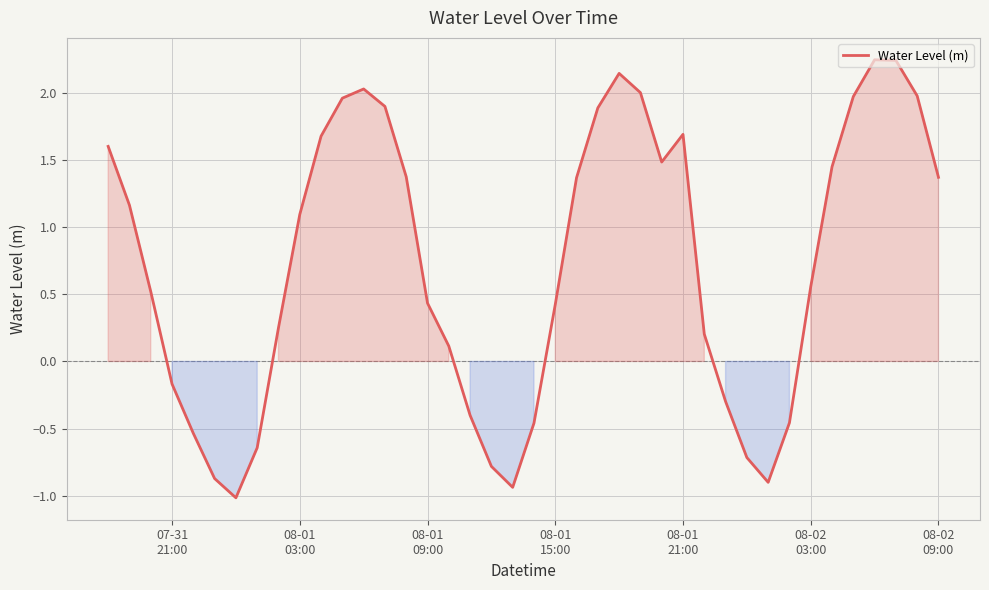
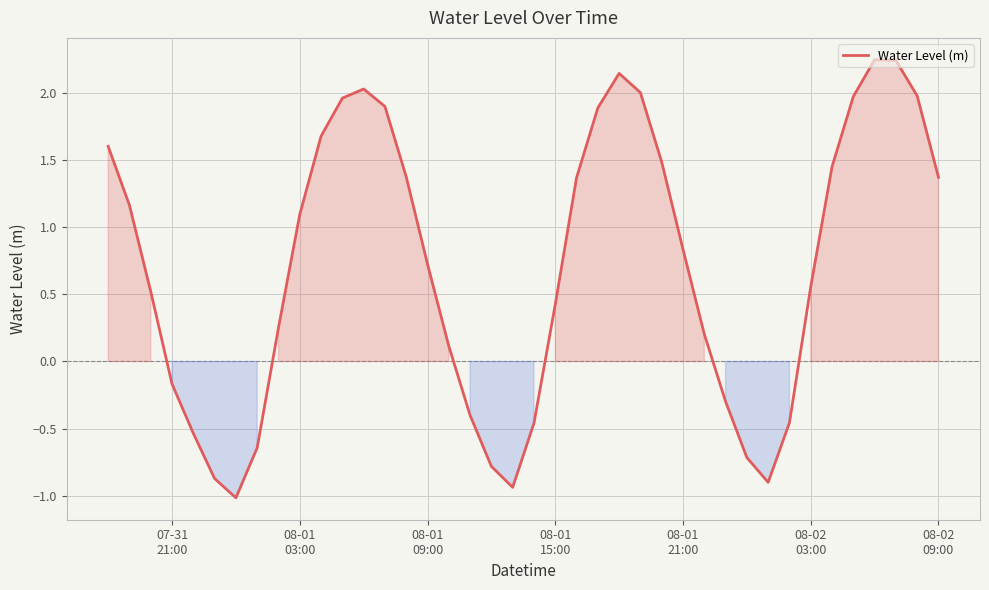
08-01 09:00: 0.43 -> 0.72
08-01 21:00: 1.69 -> 0.83
